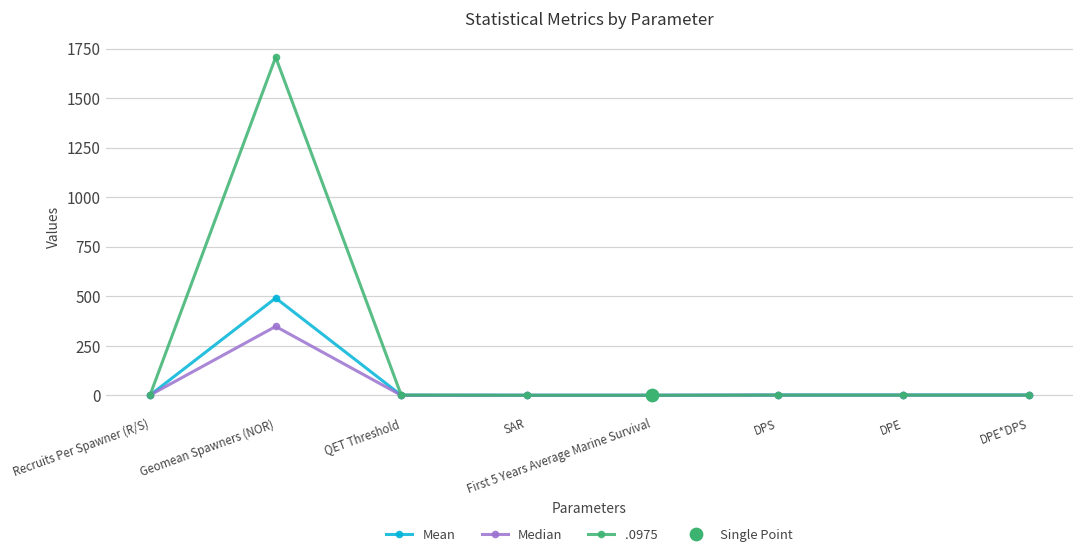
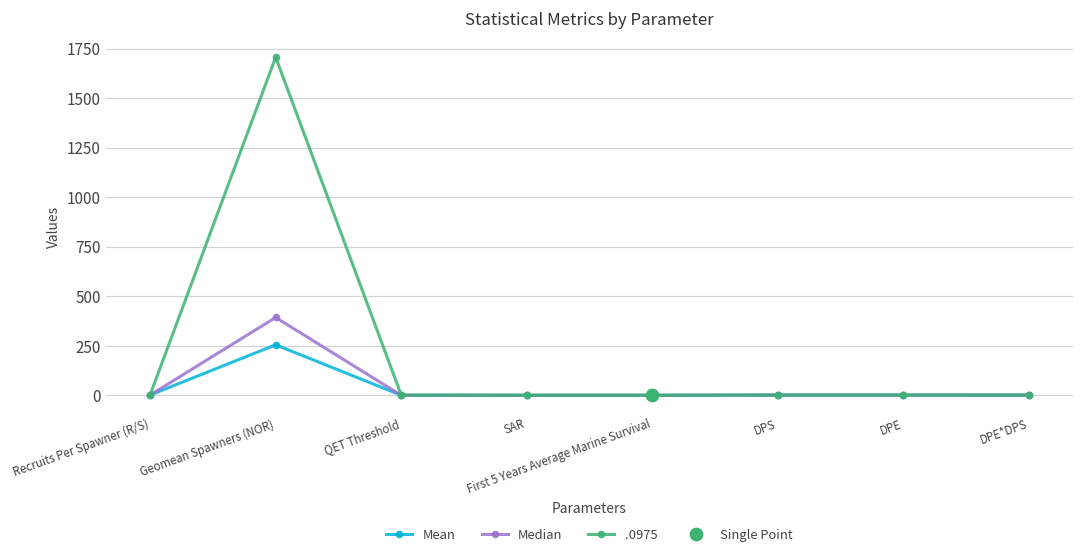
Mean, Geomean Spawners (NOR): 490 -> 250
Median, Geomean Spawners (NOR): 350 -> 390
